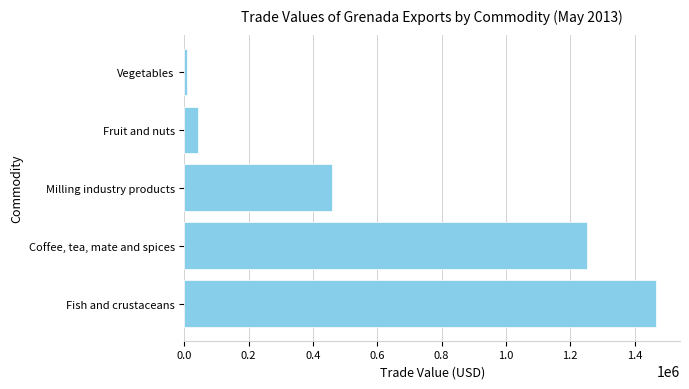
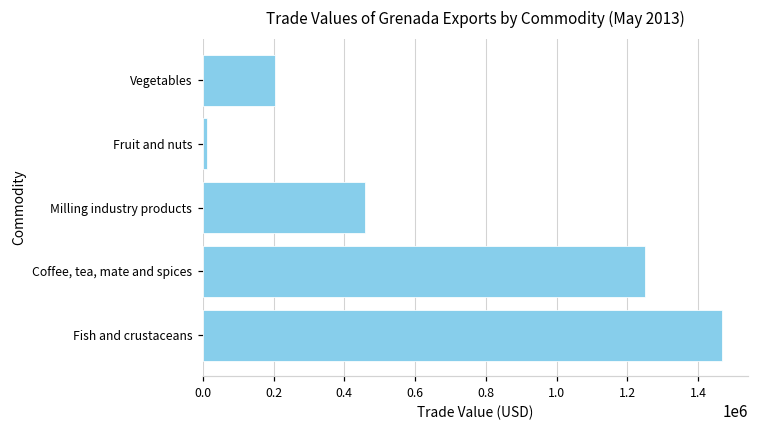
Vegetables: 10000 -> 200000
Fruit and nuts: 40000 -> 10000
